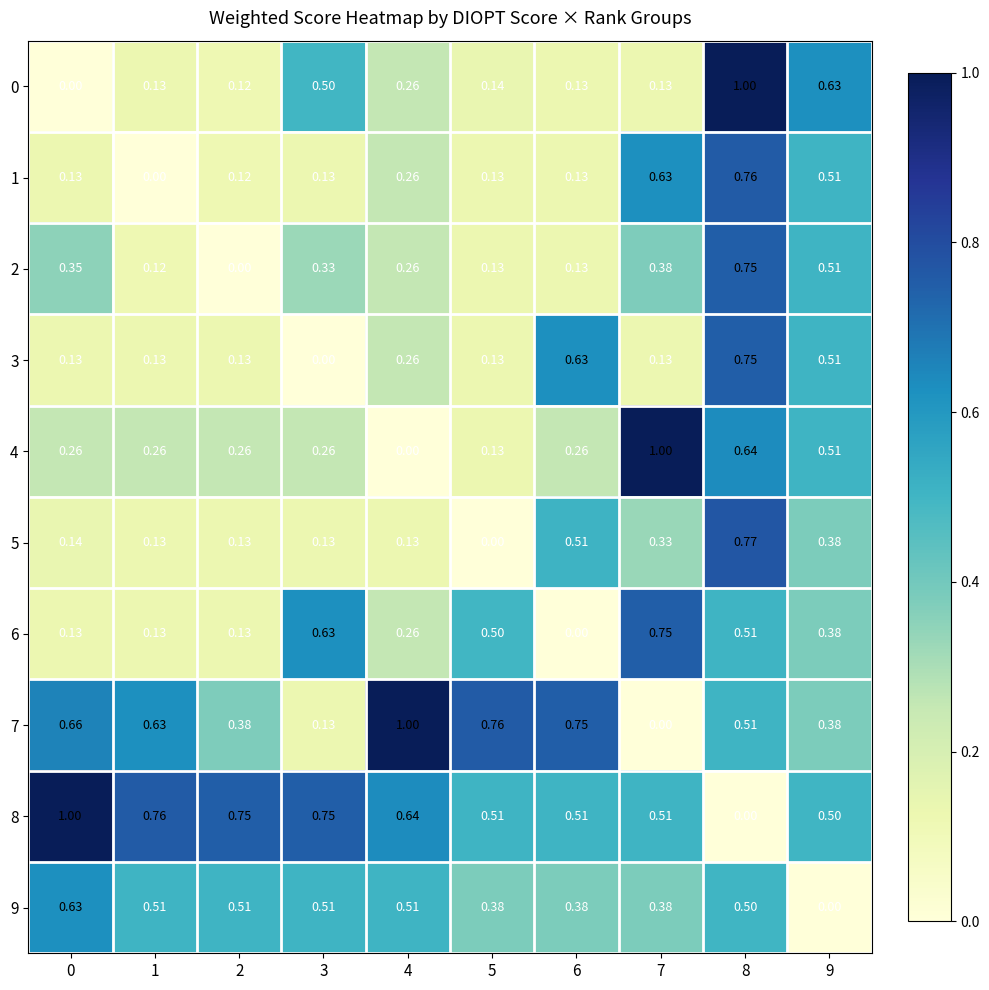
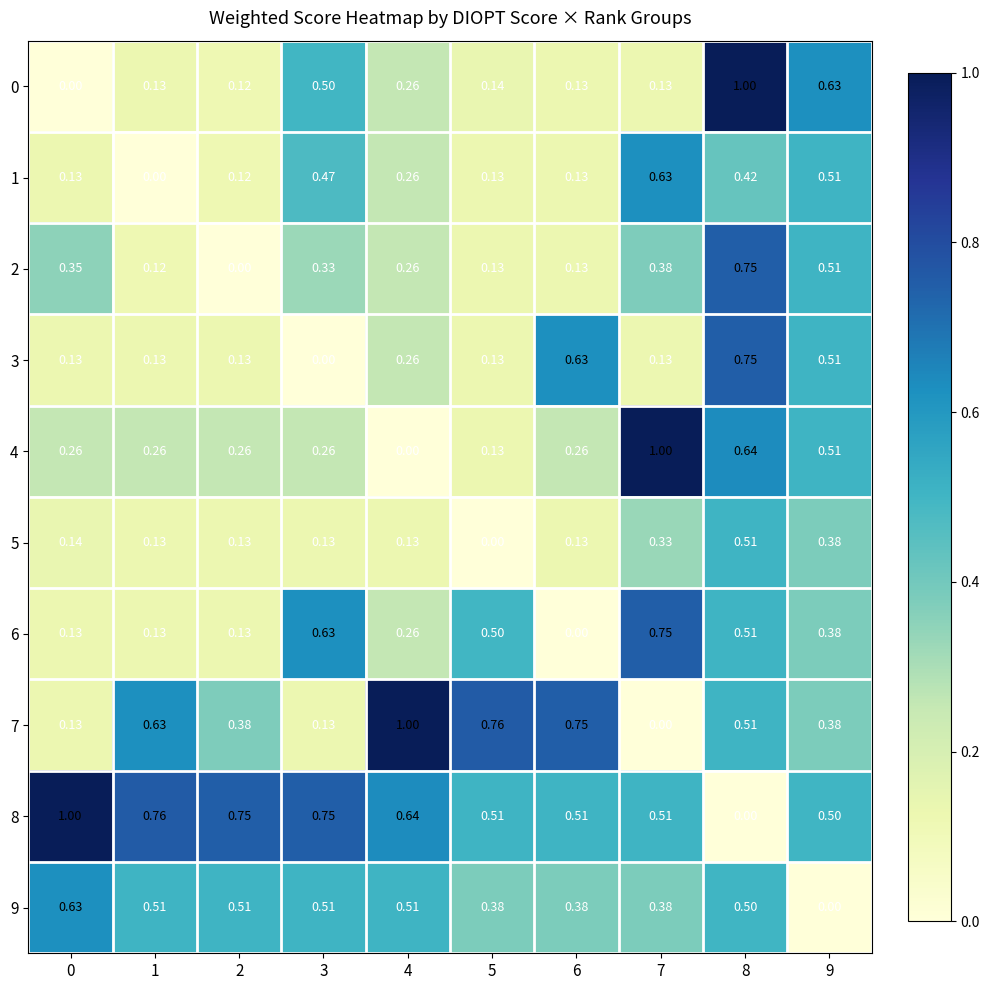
1, 3: 0.13 -> 0.47
1, 8: 0.76 -> 0.42
5, 6: 0.51 -> 0.13
5, 8: 0.77 -> 0.51
7, 0: 0.66 -> 0.13
